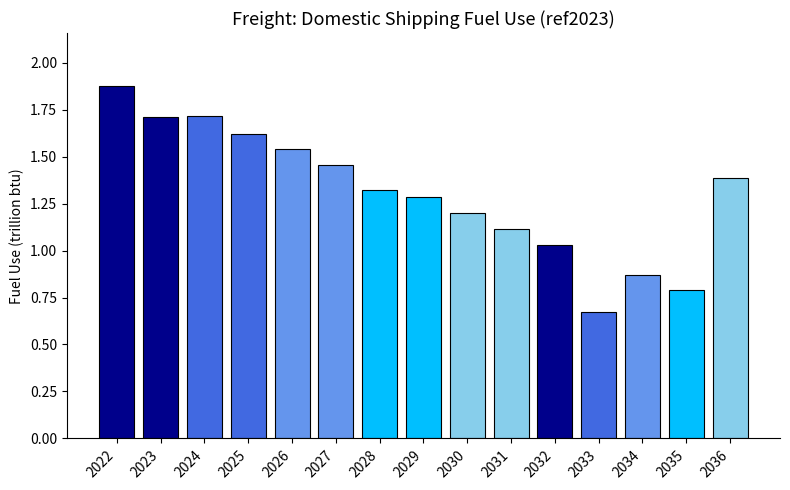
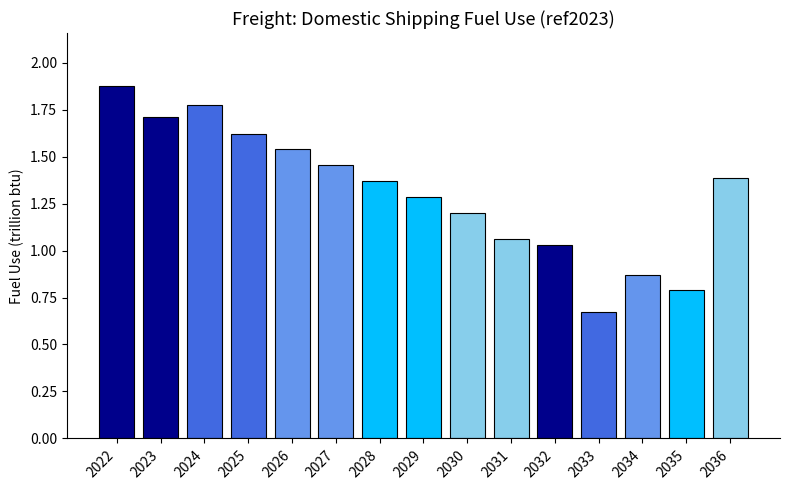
2024: 1.71 -> 1.77
2028: 1.32 -> 1.37
2031: 1.11 -> 1.06
